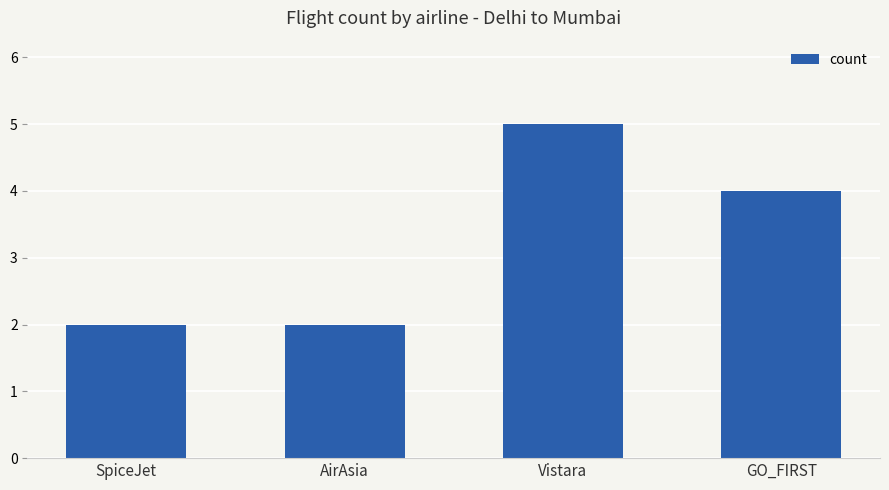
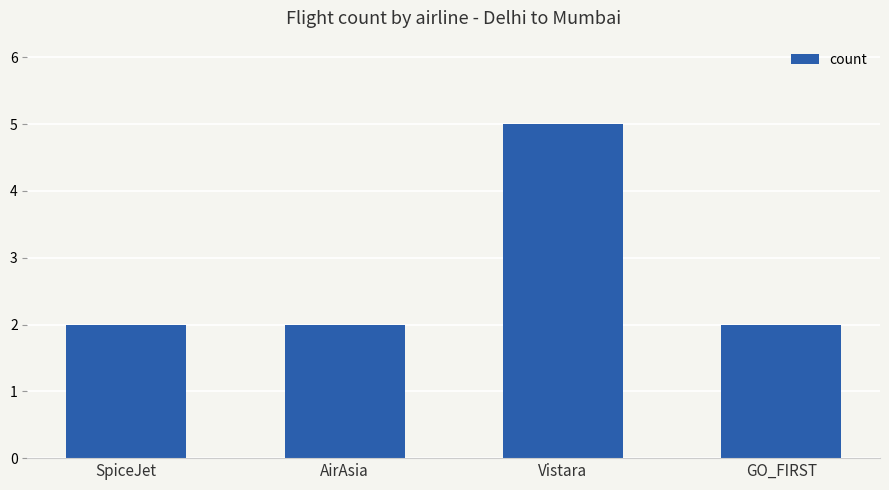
GO_FIRST: 4 -> 2
